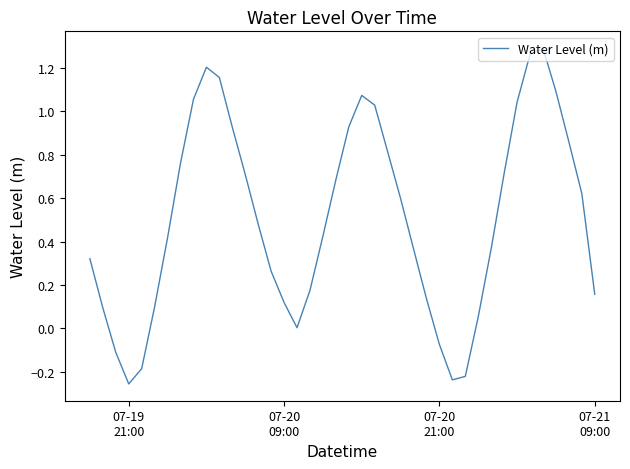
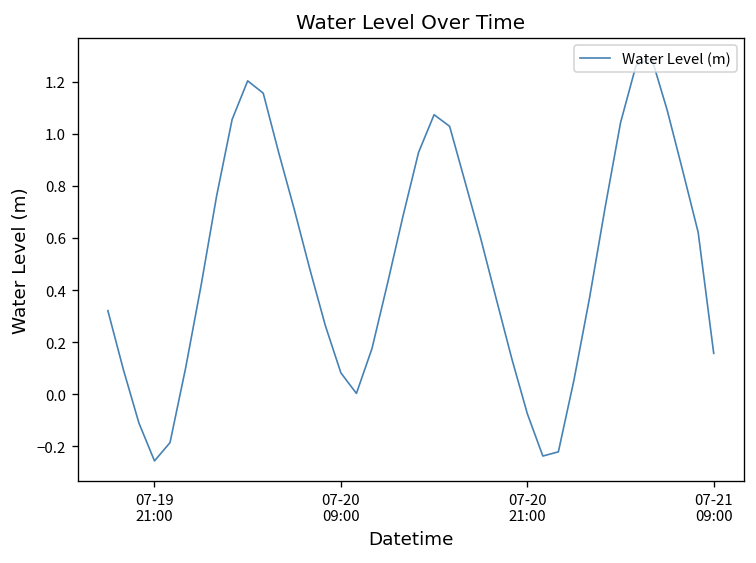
07-20 09:00: 0.12 -> 0.08
